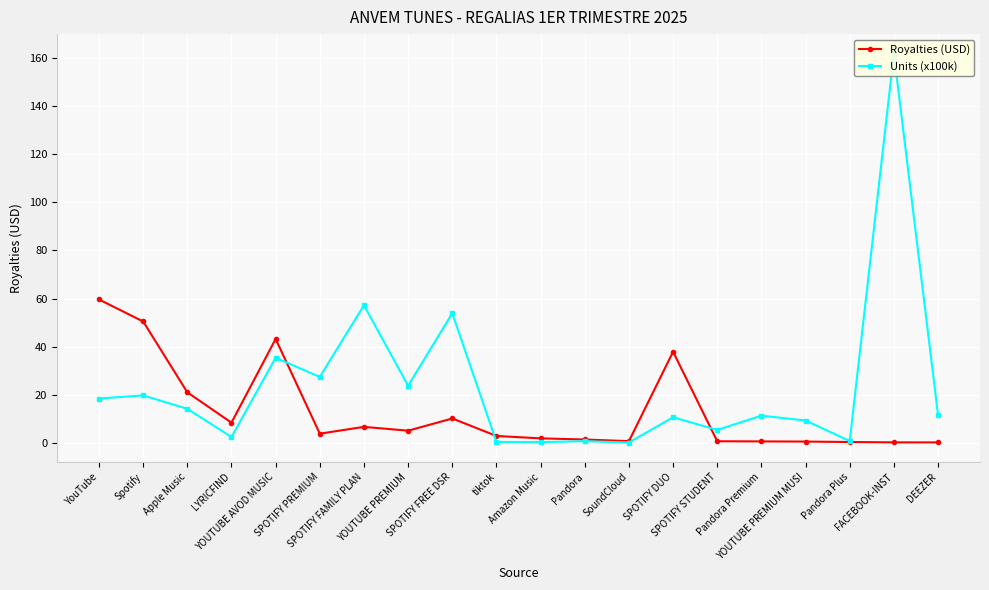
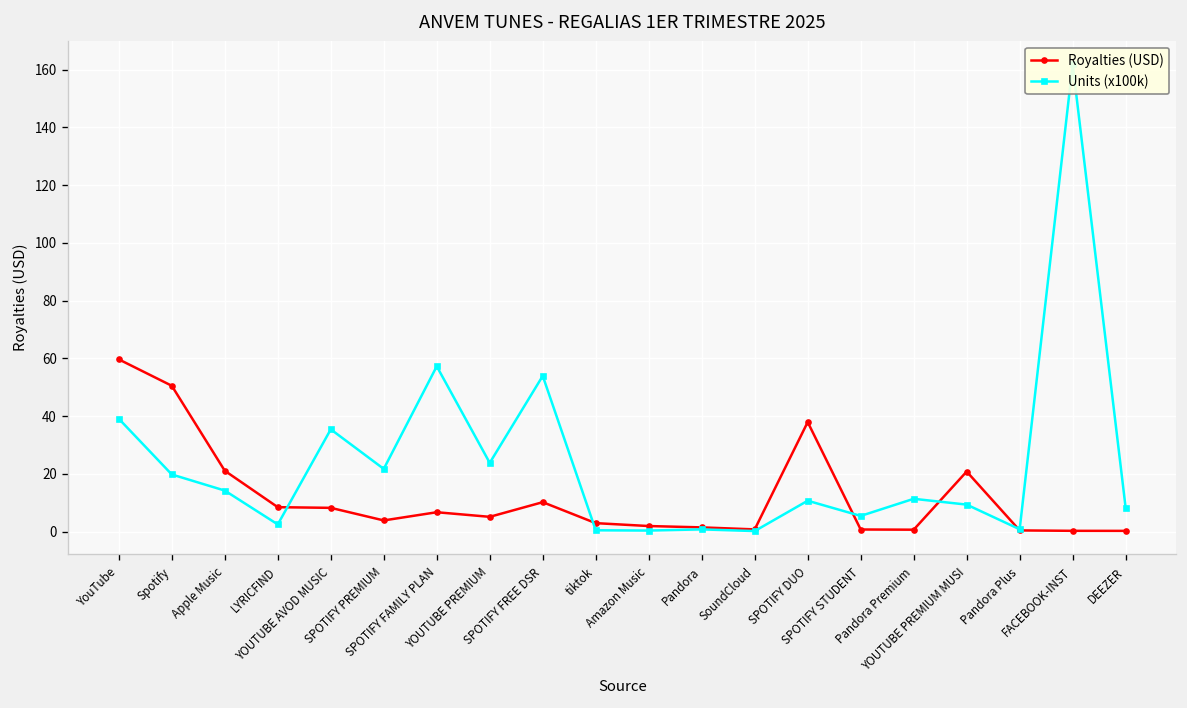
Units (x100k), YouTube: 18 -> 39
Royalties (USD), YOUTUBE AVOD MUSIC: 43 -> 8
Units (x100k), SPOTIFY PREMIUM: 27 -> 22
Royalties (USD), YOUTUBE PREMIUM MUSI: 1 -> 21
Units (x100k), DEEZER: 12 -> 8
